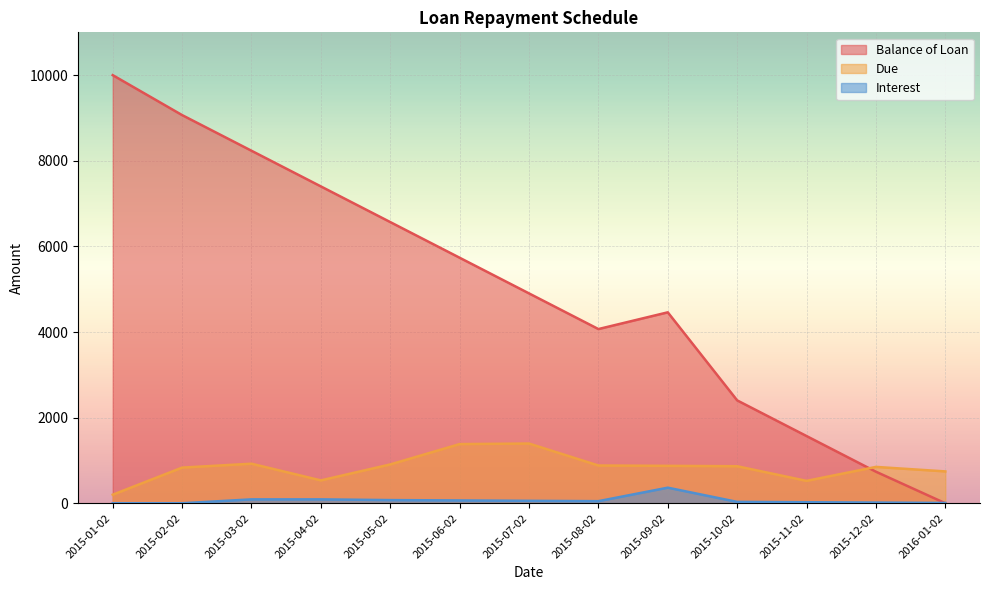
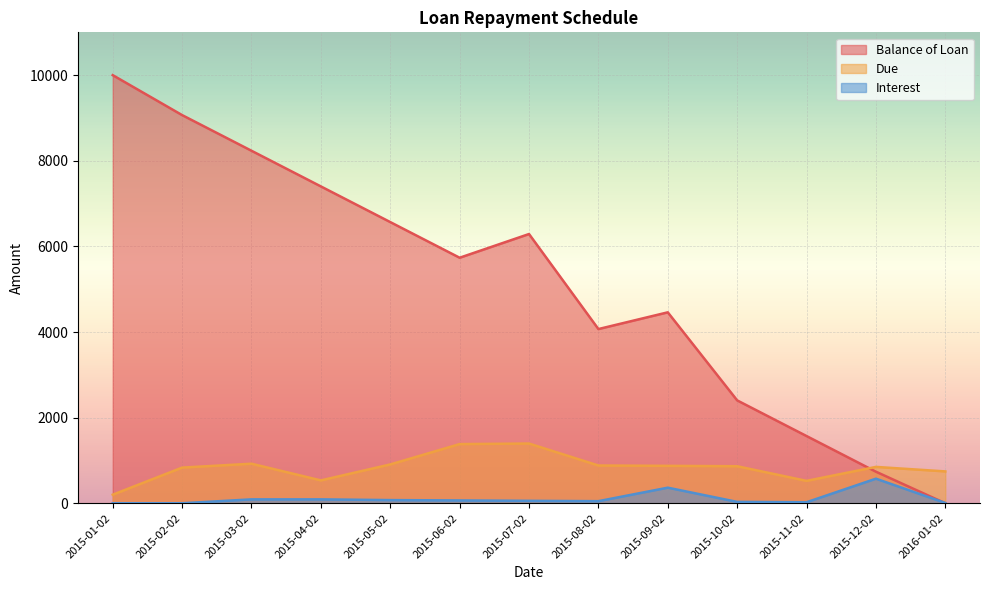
Balance of Loan, 2015-07-02: 4900 -> 6300
Interest, 2015-12-02: 0 -> 600
